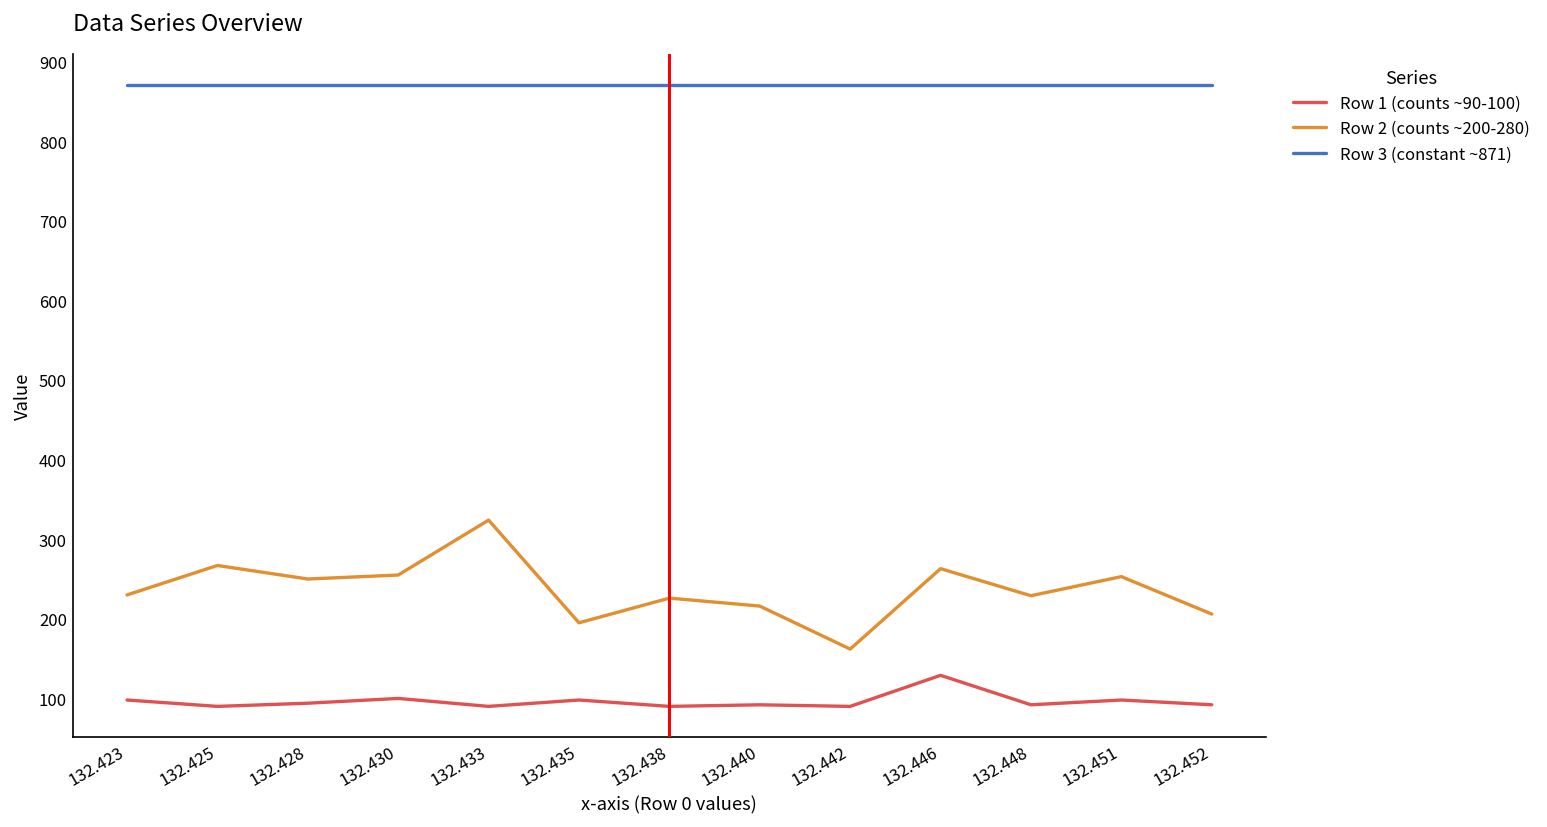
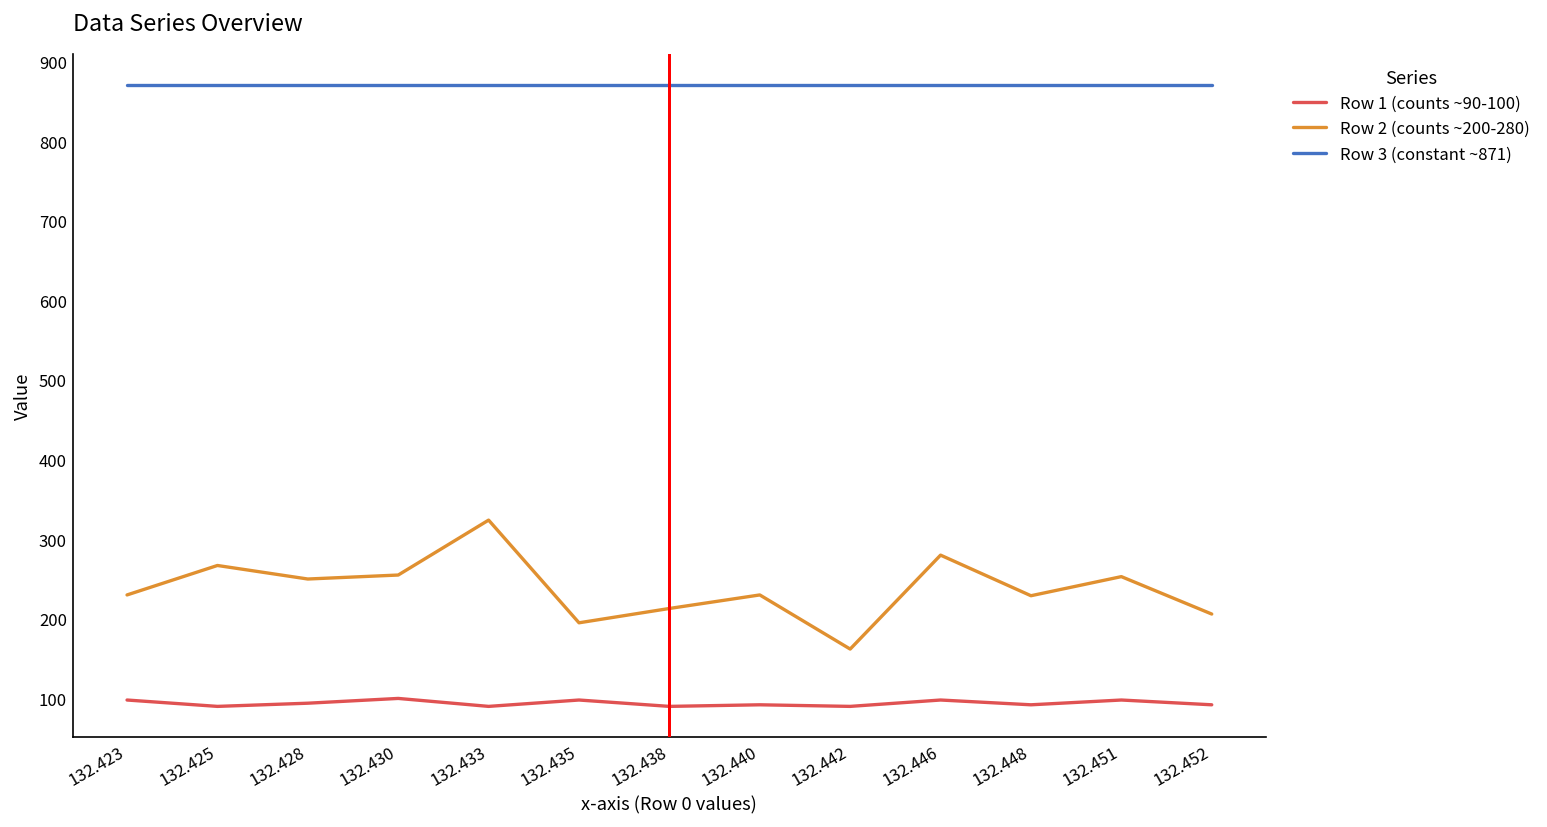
Row 2 (counts ~200-280), 132.438: 230 -> 210
Row 2 (counts ~200-280), 132.440: 220 -> 230
Row 1 (counts ~90-100), 132.446: 130 -> 100
Row 2 (counts ~200-280), 132.446: 260 -> 280
